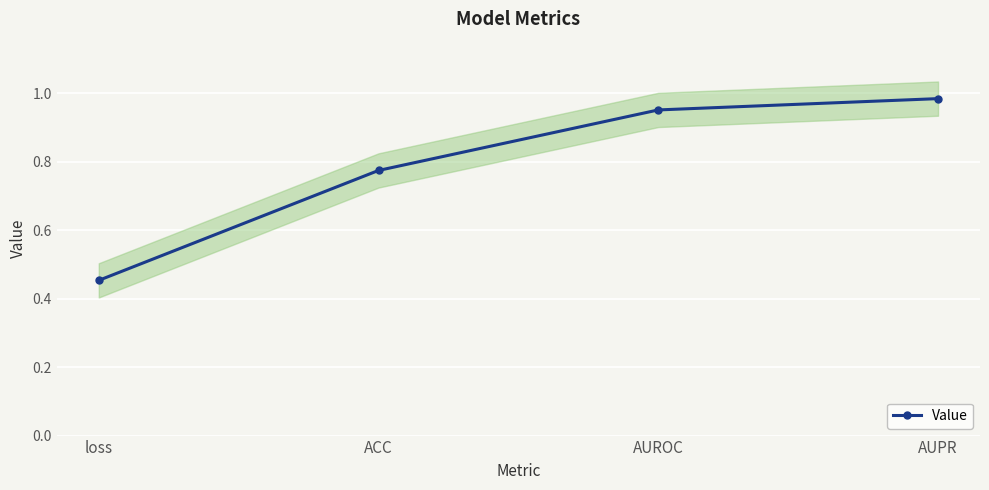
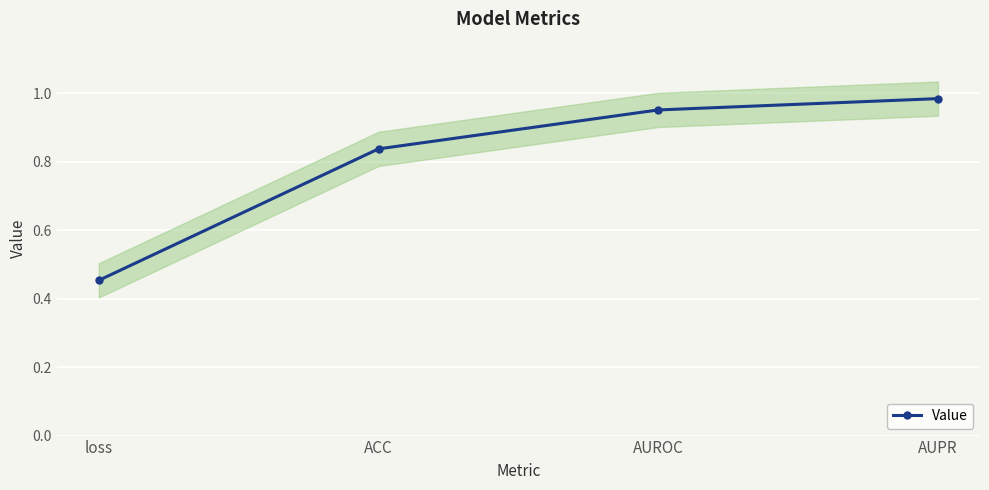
Value, ACC: 0.77 -> 0.84
